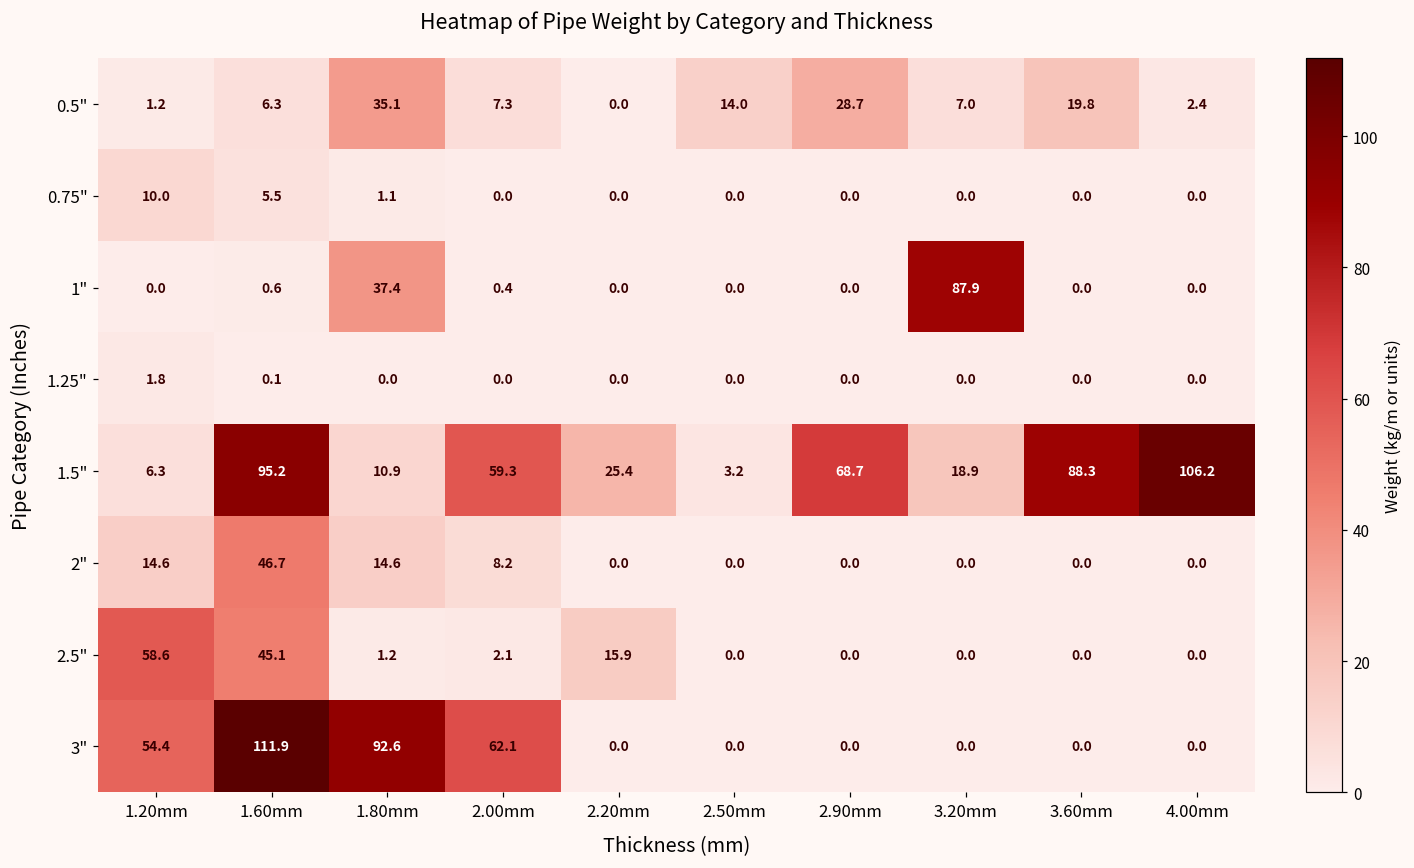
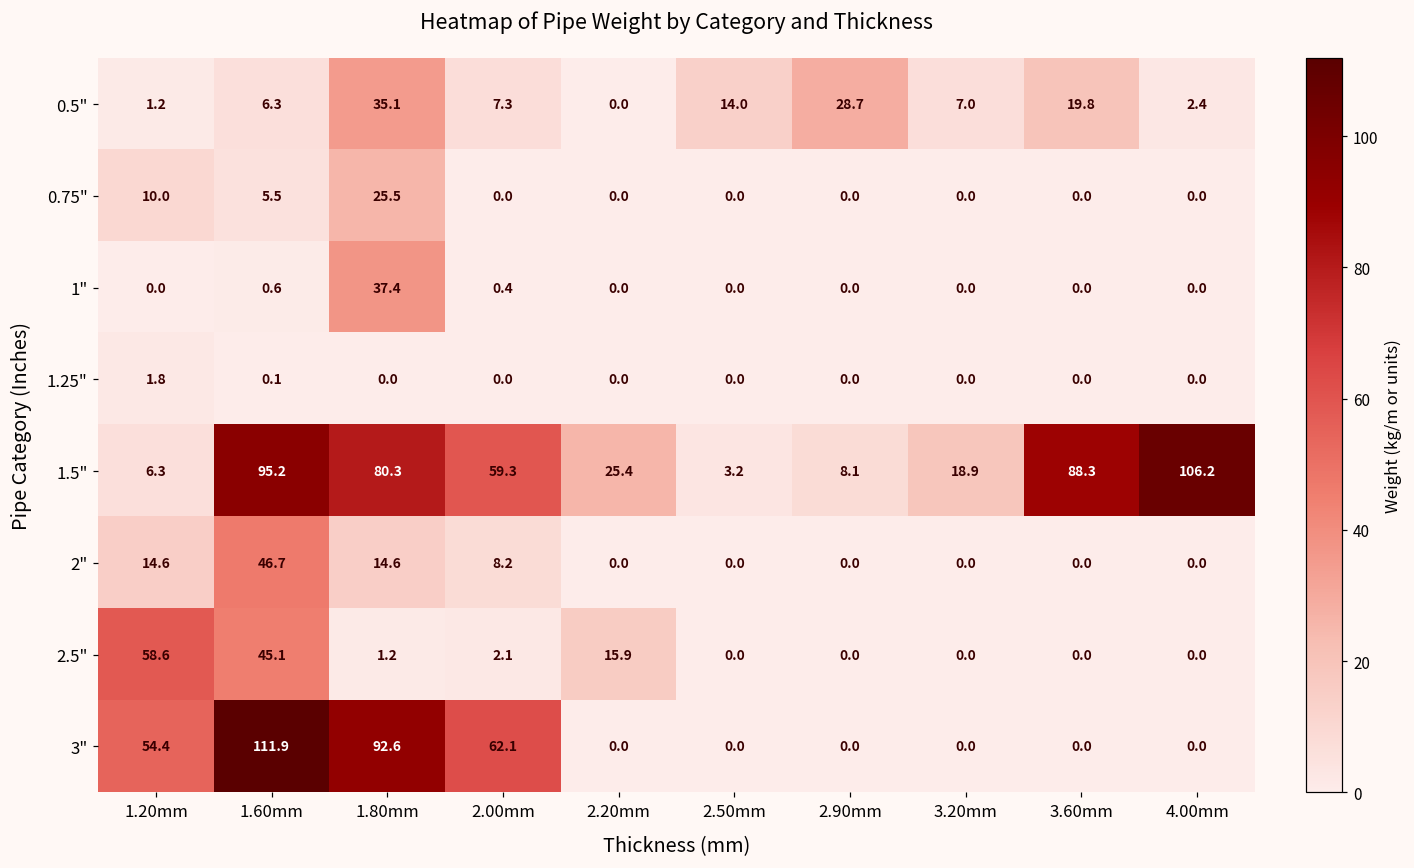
0.75", 1.80mm: 1.1 -> 25.5
1", 3.20mm: 87.9 -> 0.0
1.5", 1.80mm: 10.9 -> 80.3
1.5", 2.90mm: 68.7 -> 8.1
